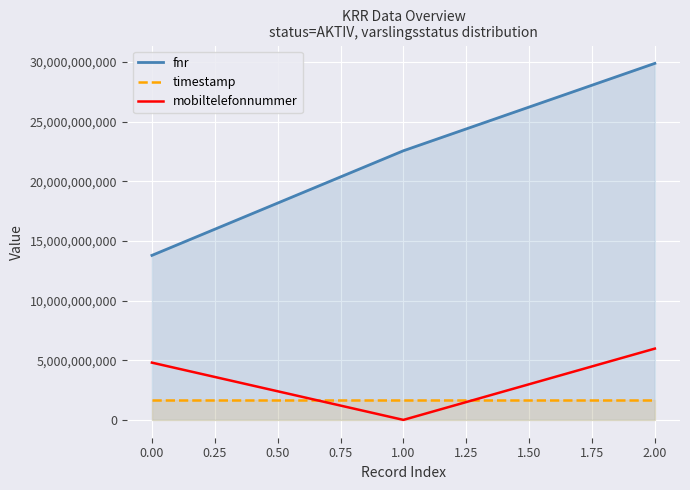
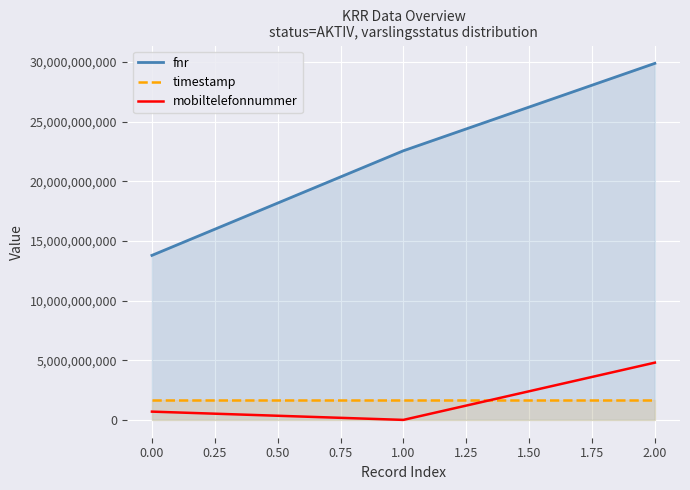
mobiltelefonnummer, 0.00: 4,800,000,000 -> 700,000,000
mobiltelefonnummer, 2.00: 6,000,000,000 -> 4,800,000,000
